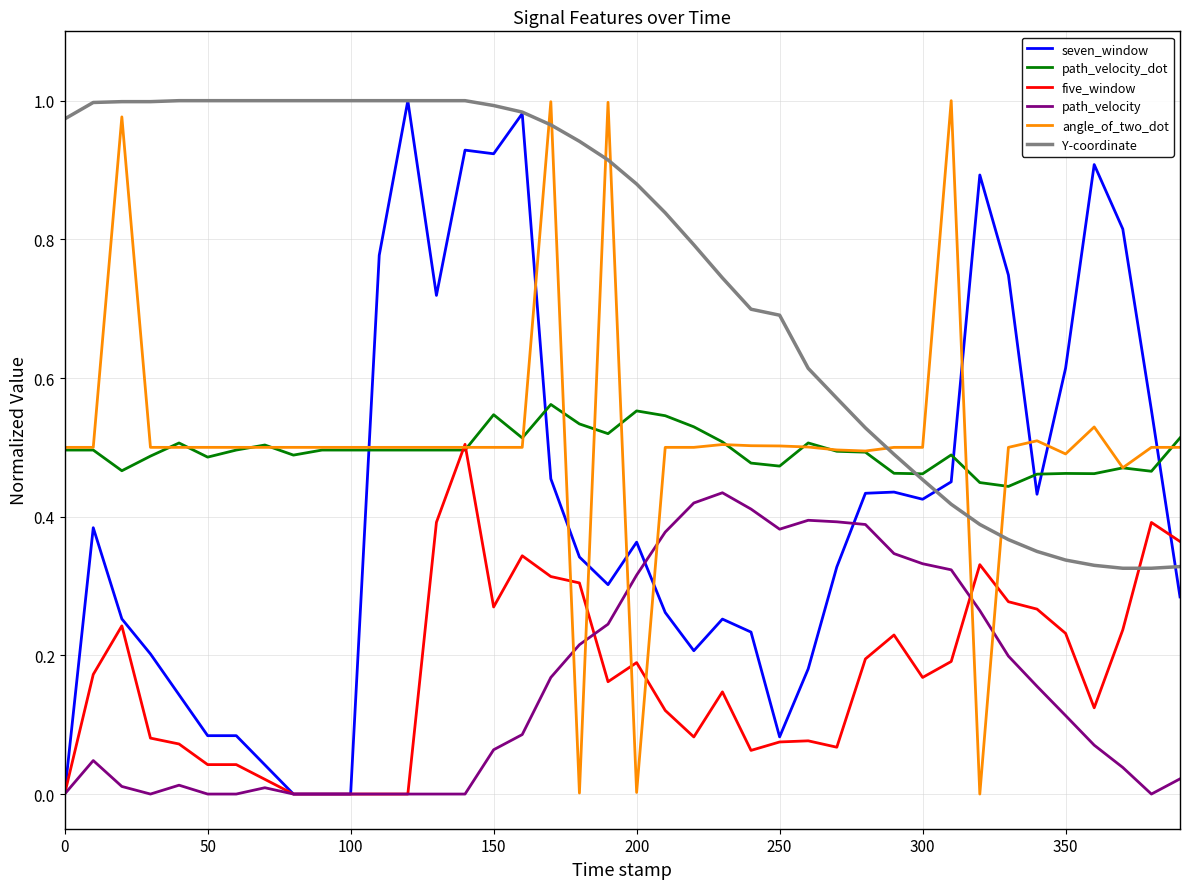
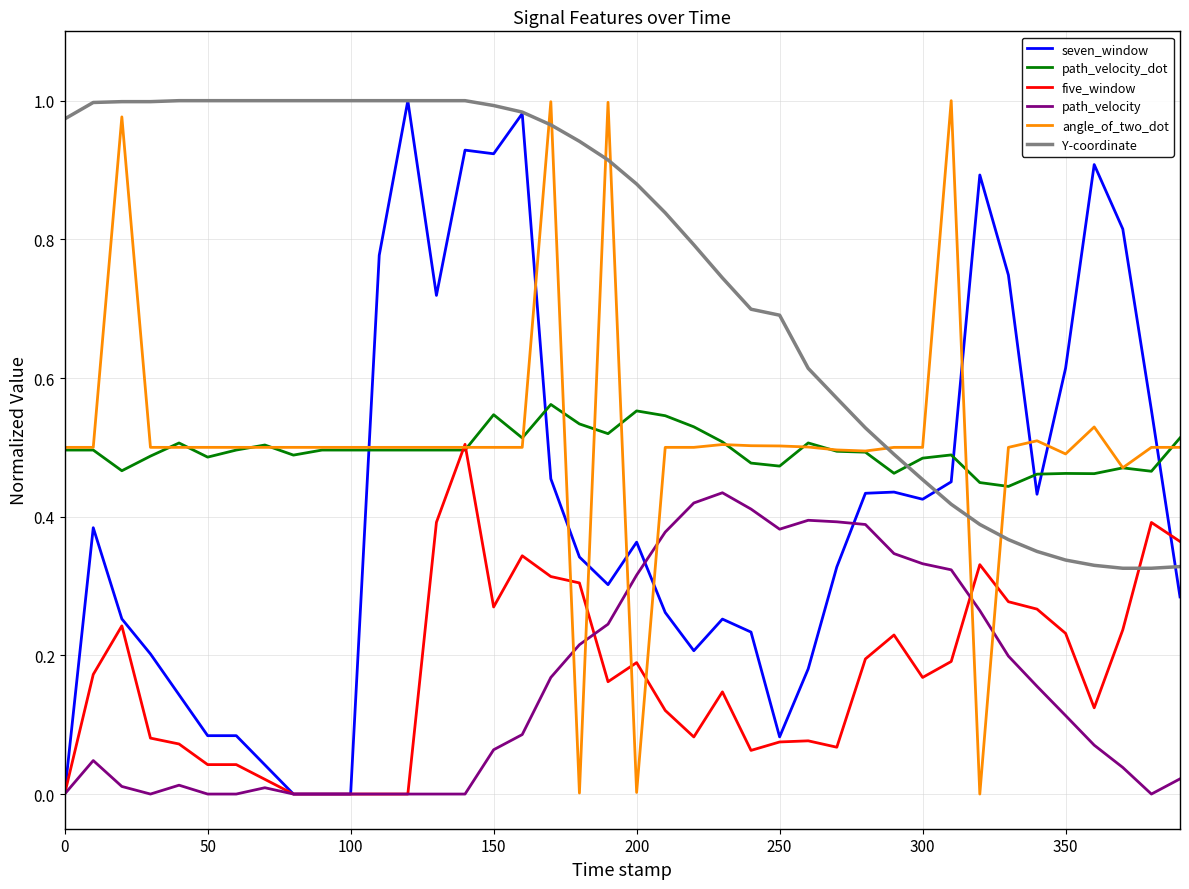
path_velocity_dot, 300: 0.46 -> 0.48
